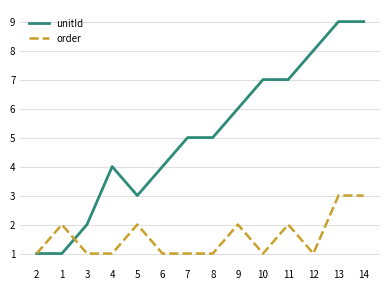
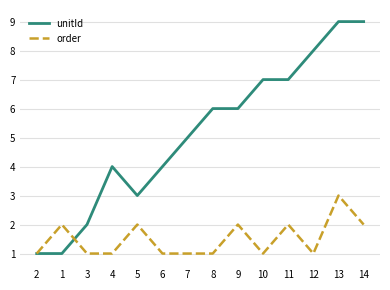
unitId, 8: 5 -> 6
order, 14: 3 -> 2
